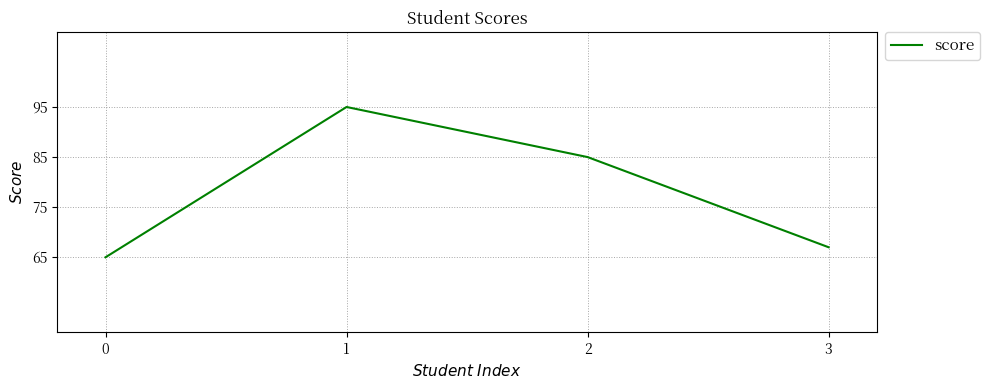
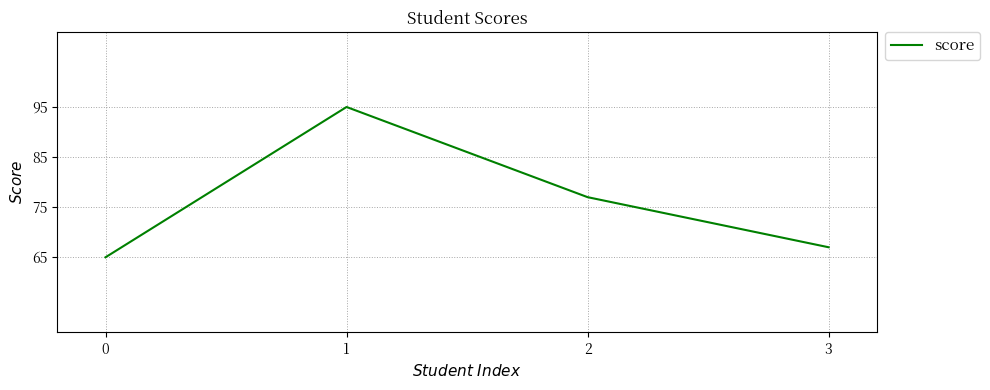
2: 85 -> 77
